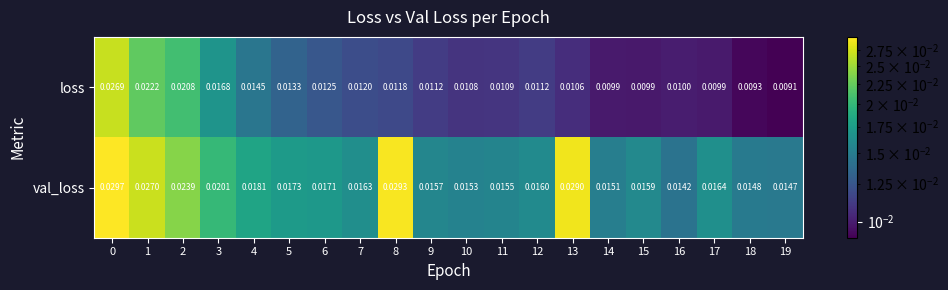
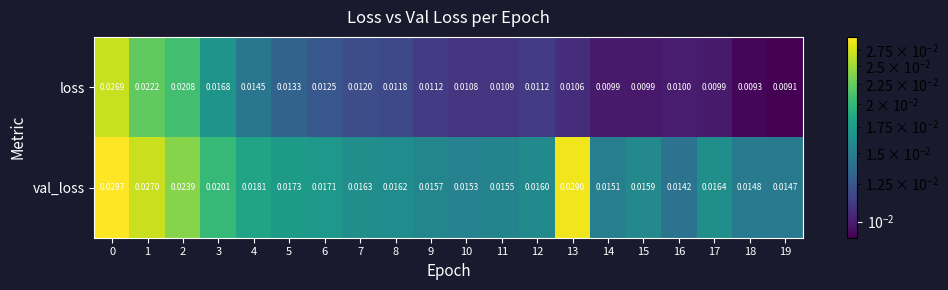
val_loss, 8: 0.0293 -> 0.0162
